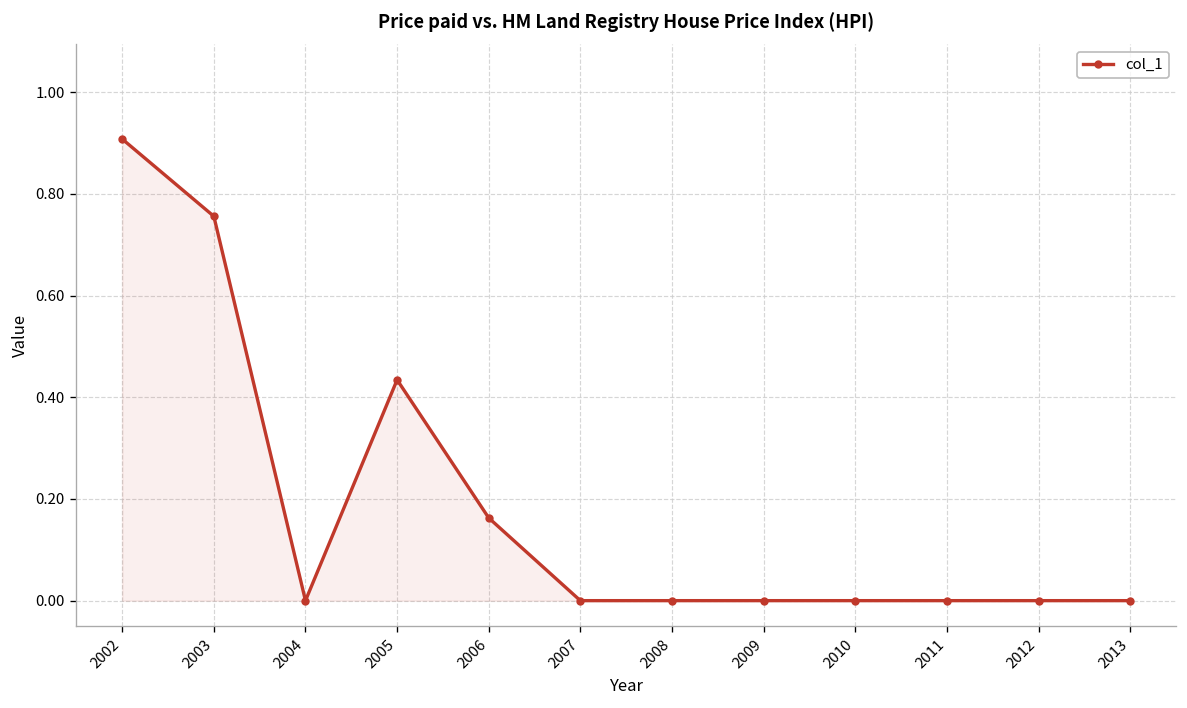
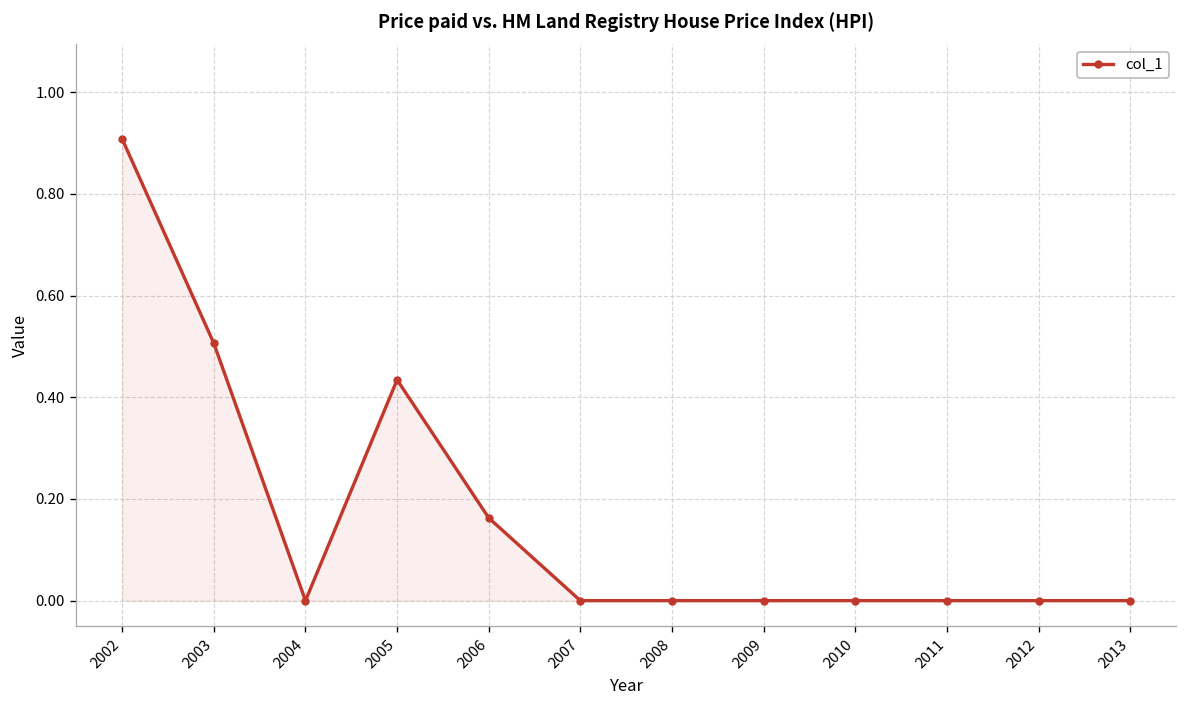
2003: 0.76 -> 0.51
